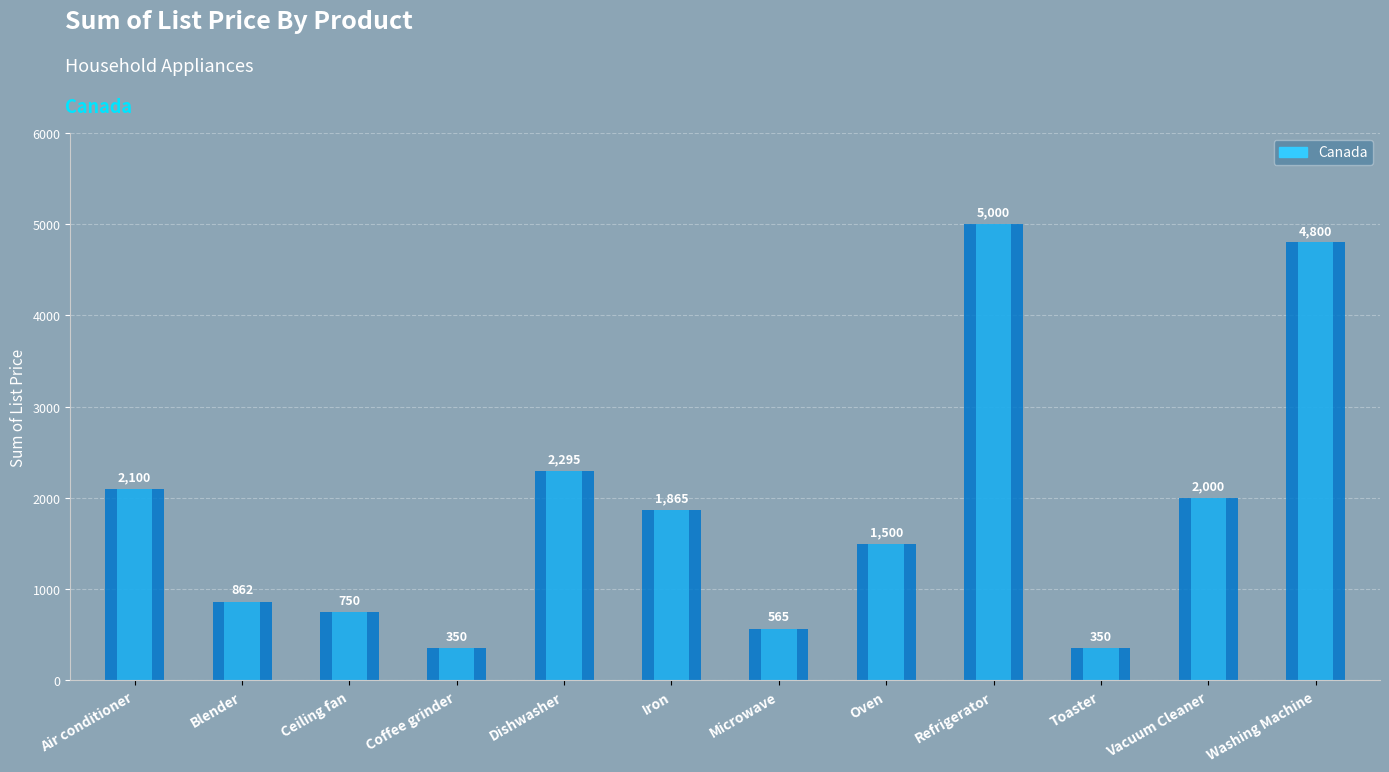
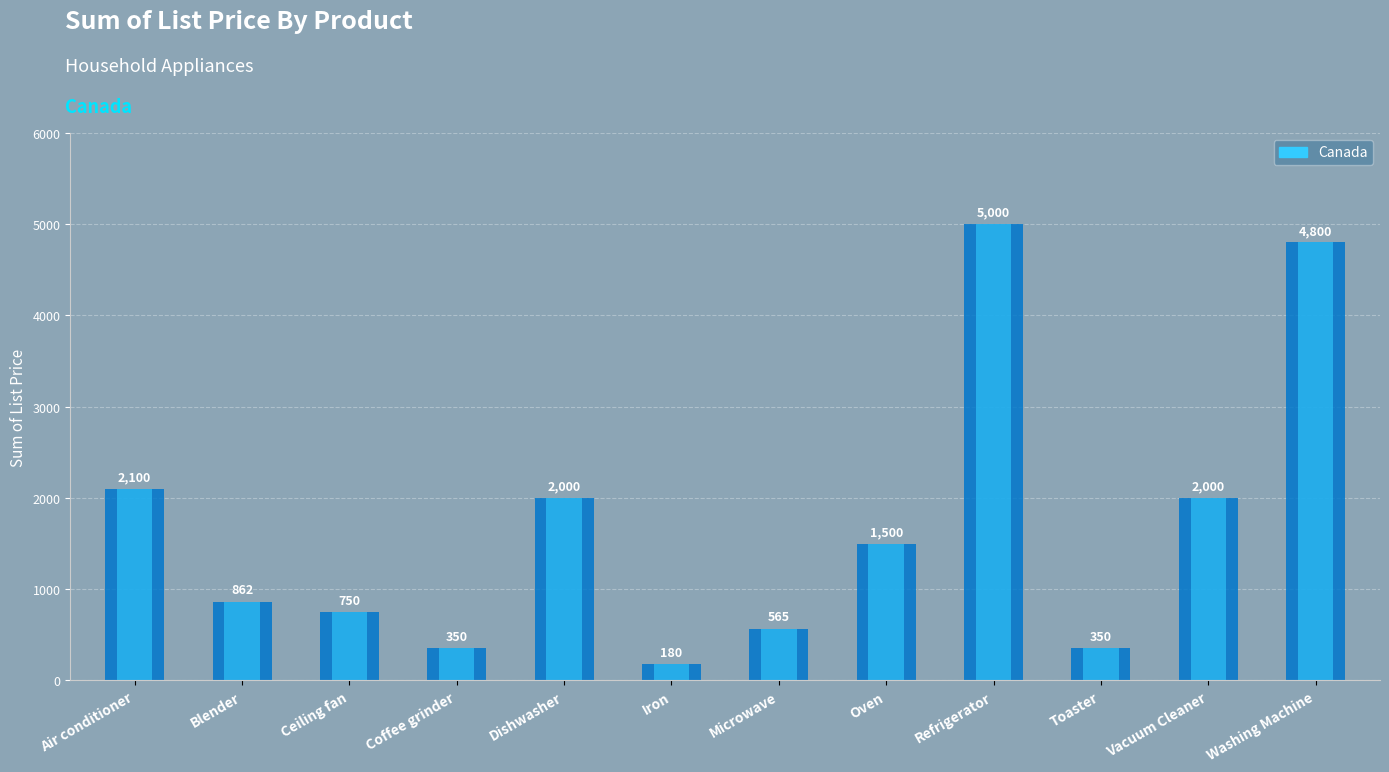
Dishwasher: 2,295 -> 2,000
Iron: 1,865 -> 180
